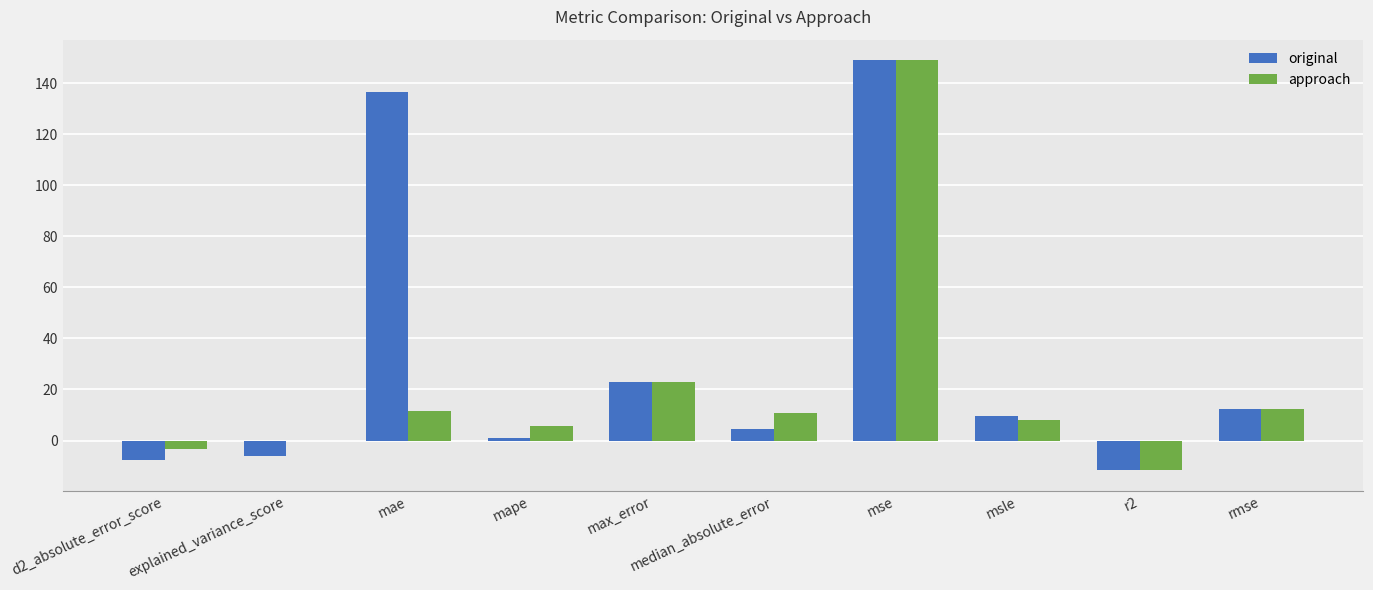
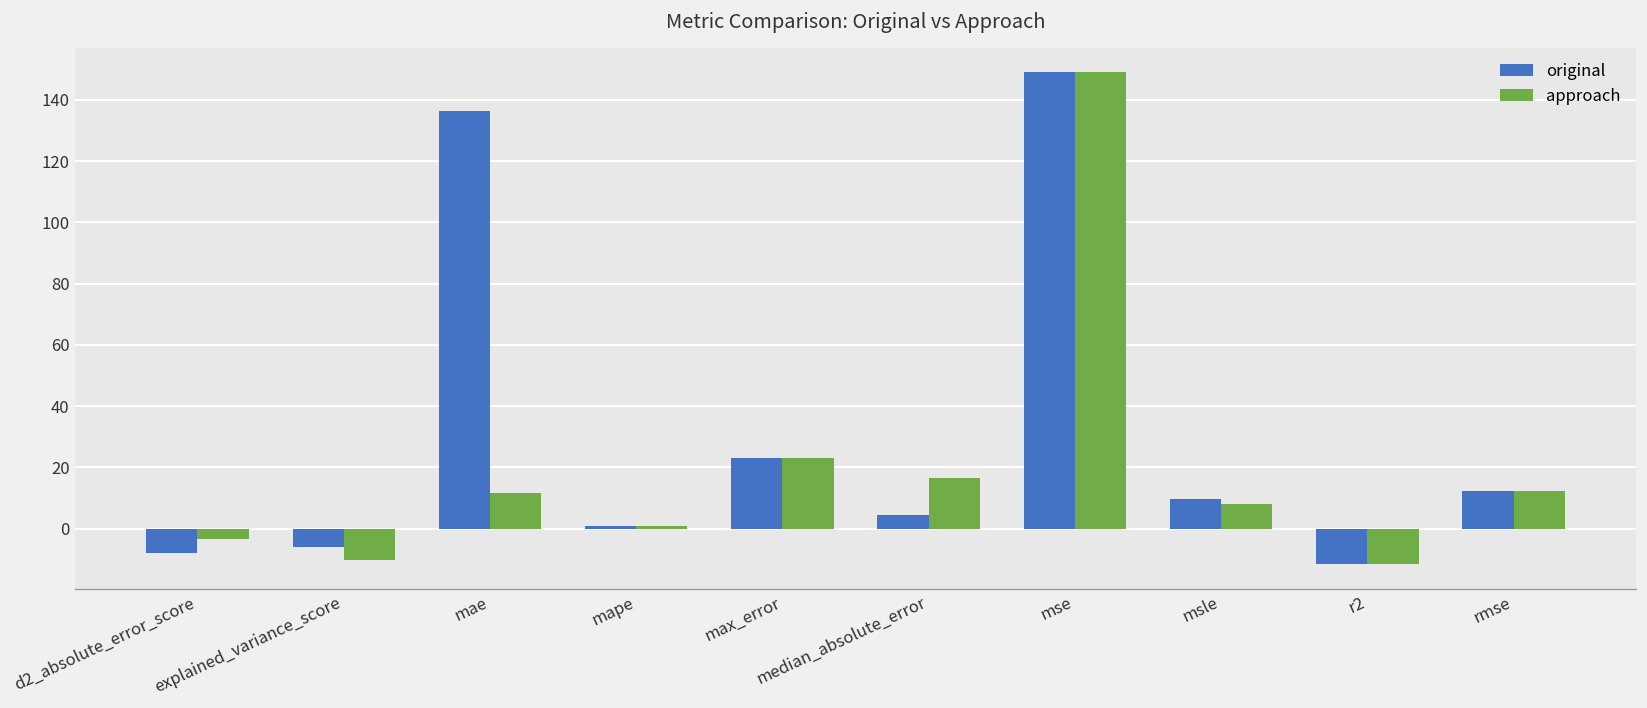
approach, explained_variance_score: 0 -> -10
approach, mape: 6 -> 1
approach, median_absolute_error: 11 -> 17
